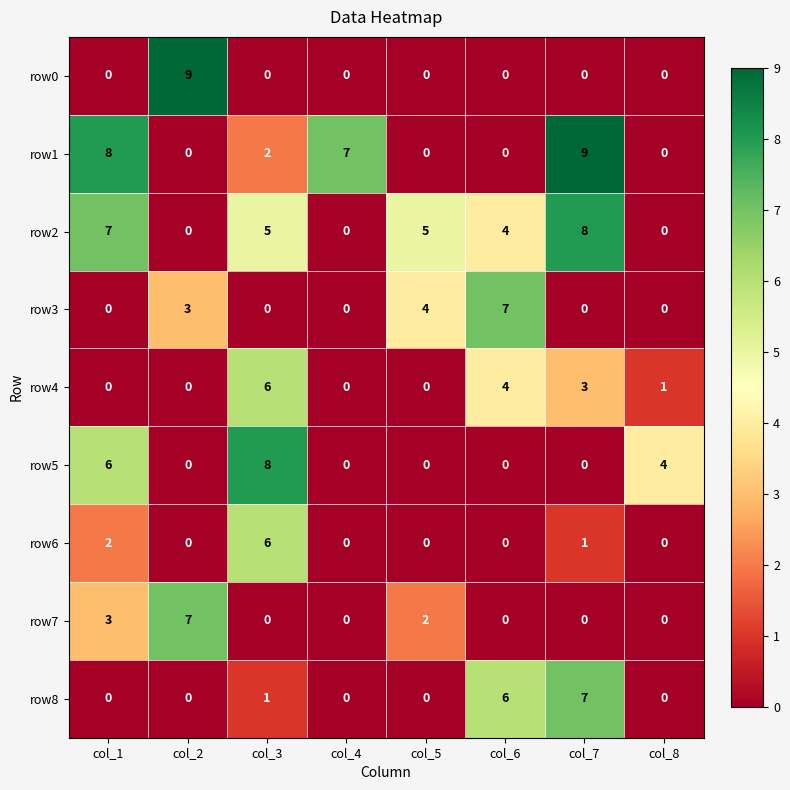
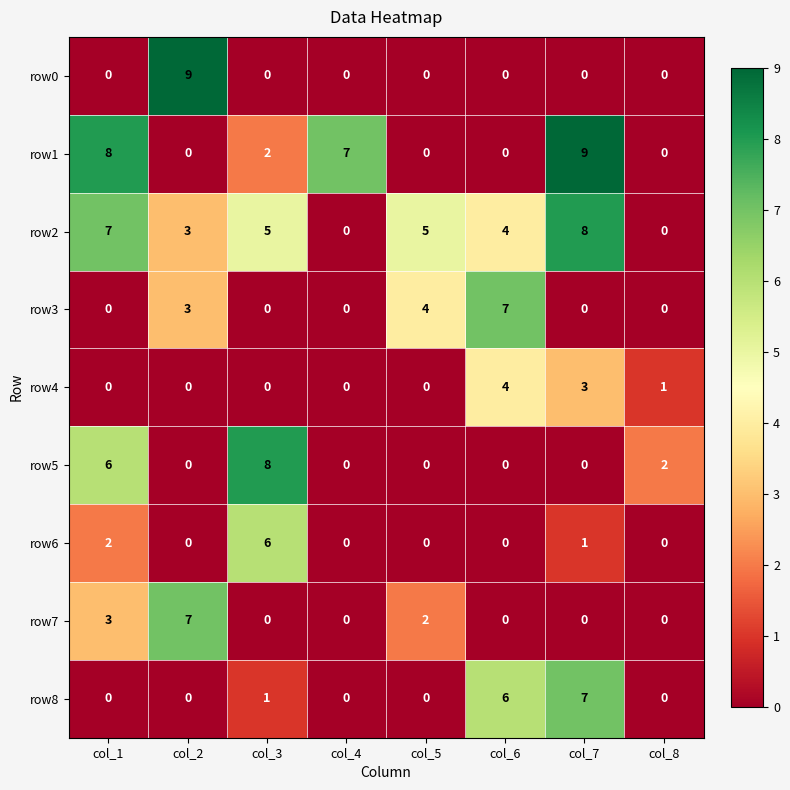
row2, col_2: 0 -> 3
row4, col_3: 6 -> 0
row5, col_8: 4 -> 2
